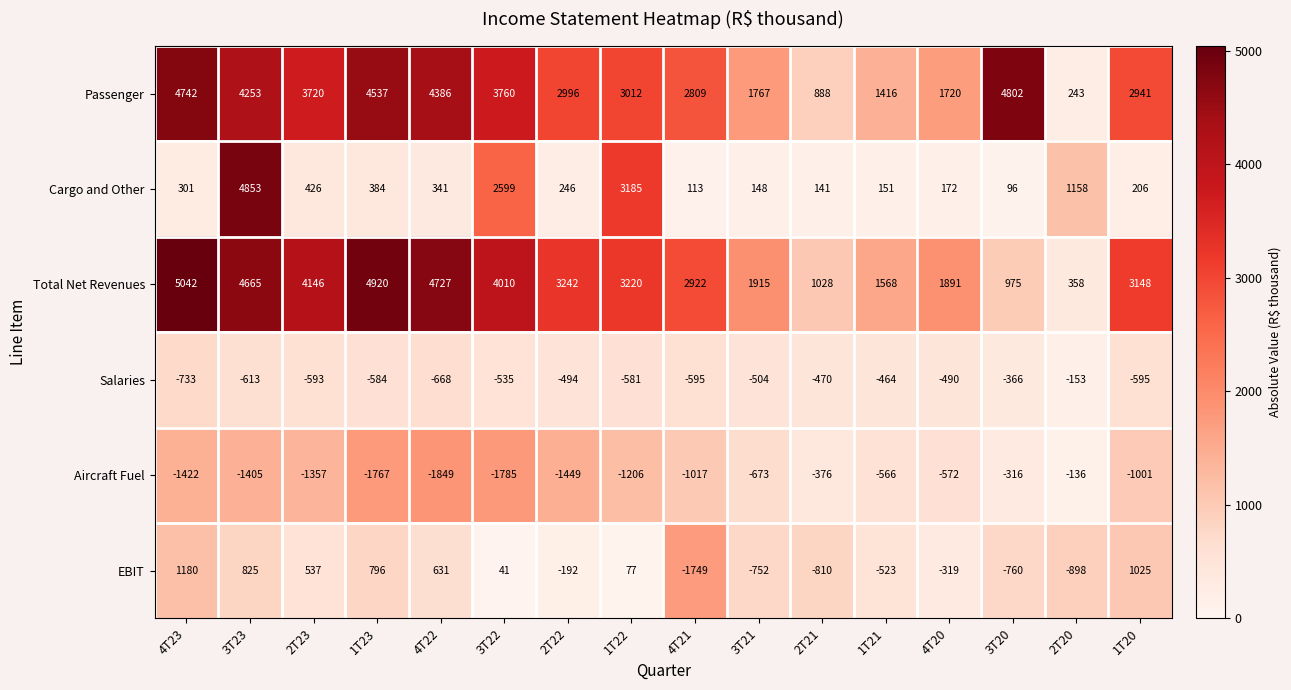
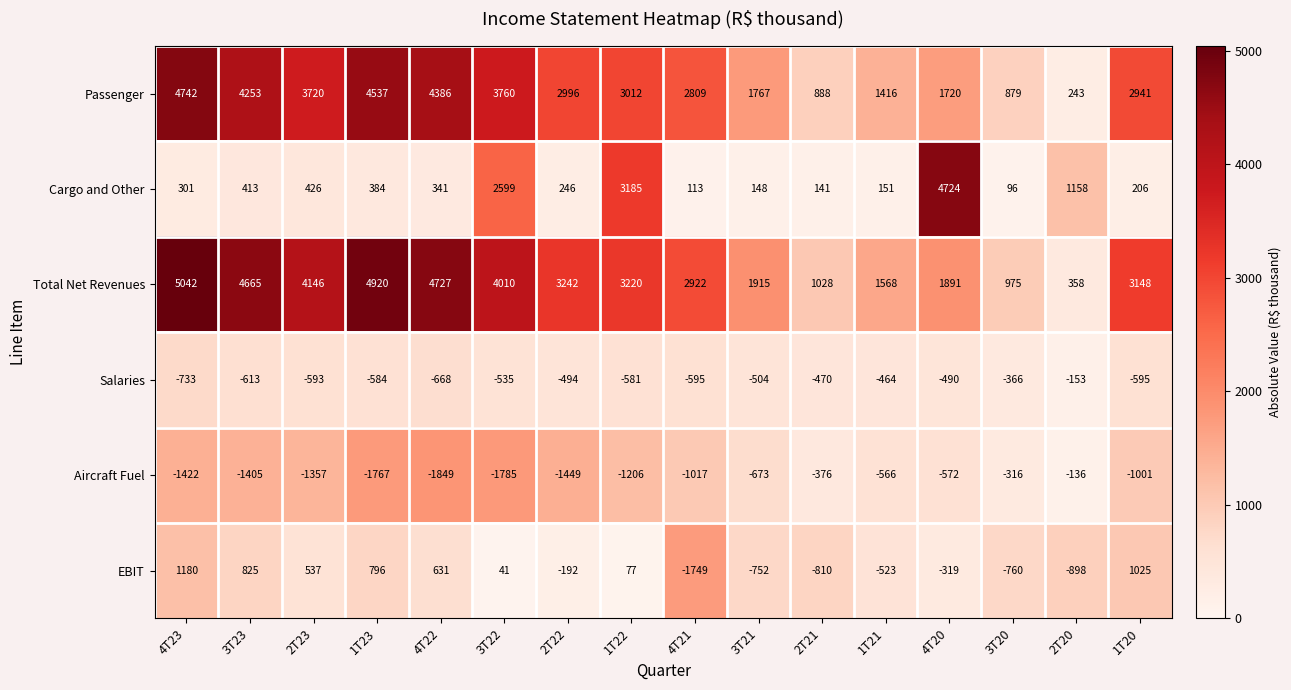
Passenger, 3T20: 4802 -> 879
Cargo and Other, 3T23: 4853 -> 413
Cargo and Other, 4T20: 172 -> 4724
